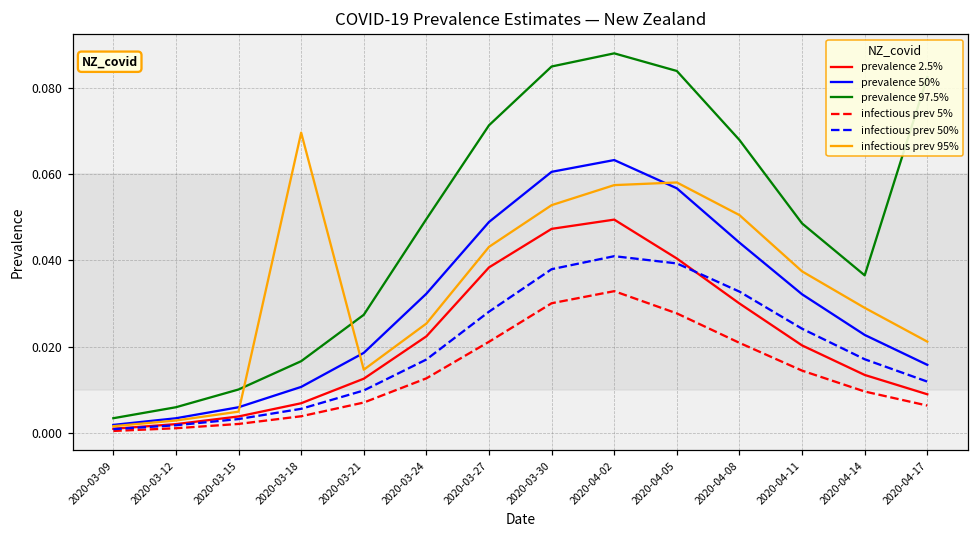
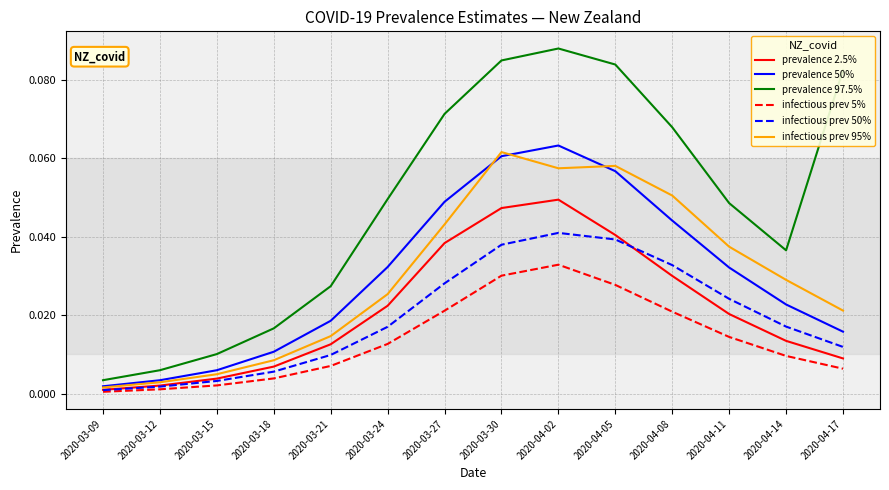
infectious prev 95%, 2020-03-18: 0.070 -> 0.008
infectious prev 95%, 2020-03-30: 0.053 -> 0.062
